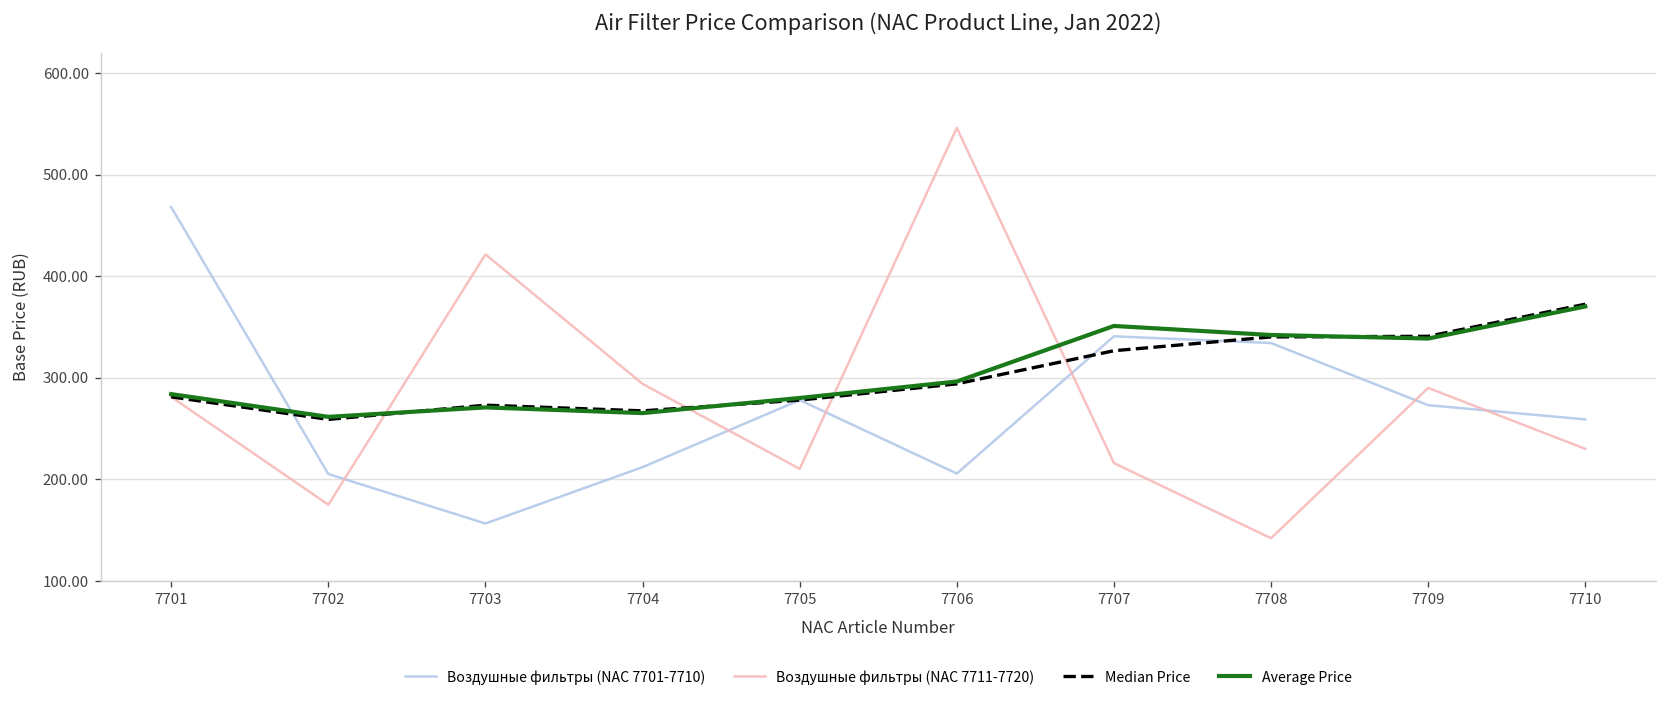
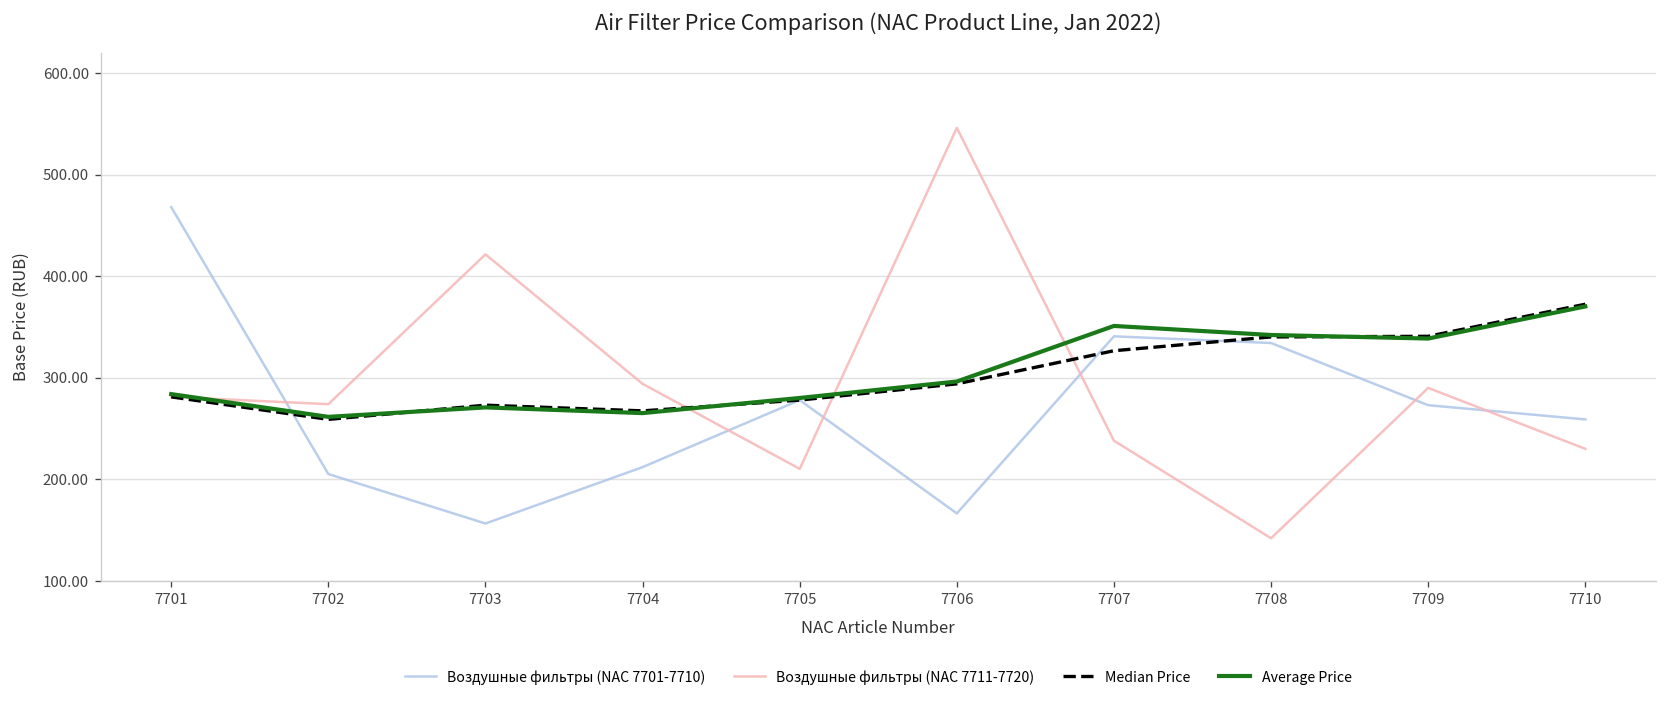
Воздушные фильтры (NAC 7711-7720), 7702: 180 -> 270
Воздушные фильтры (NAC 7701-7710), 7706: 210 -> 170
Воздушные фильтры (NAC 7711-7720), 7707: 220 -> 240
